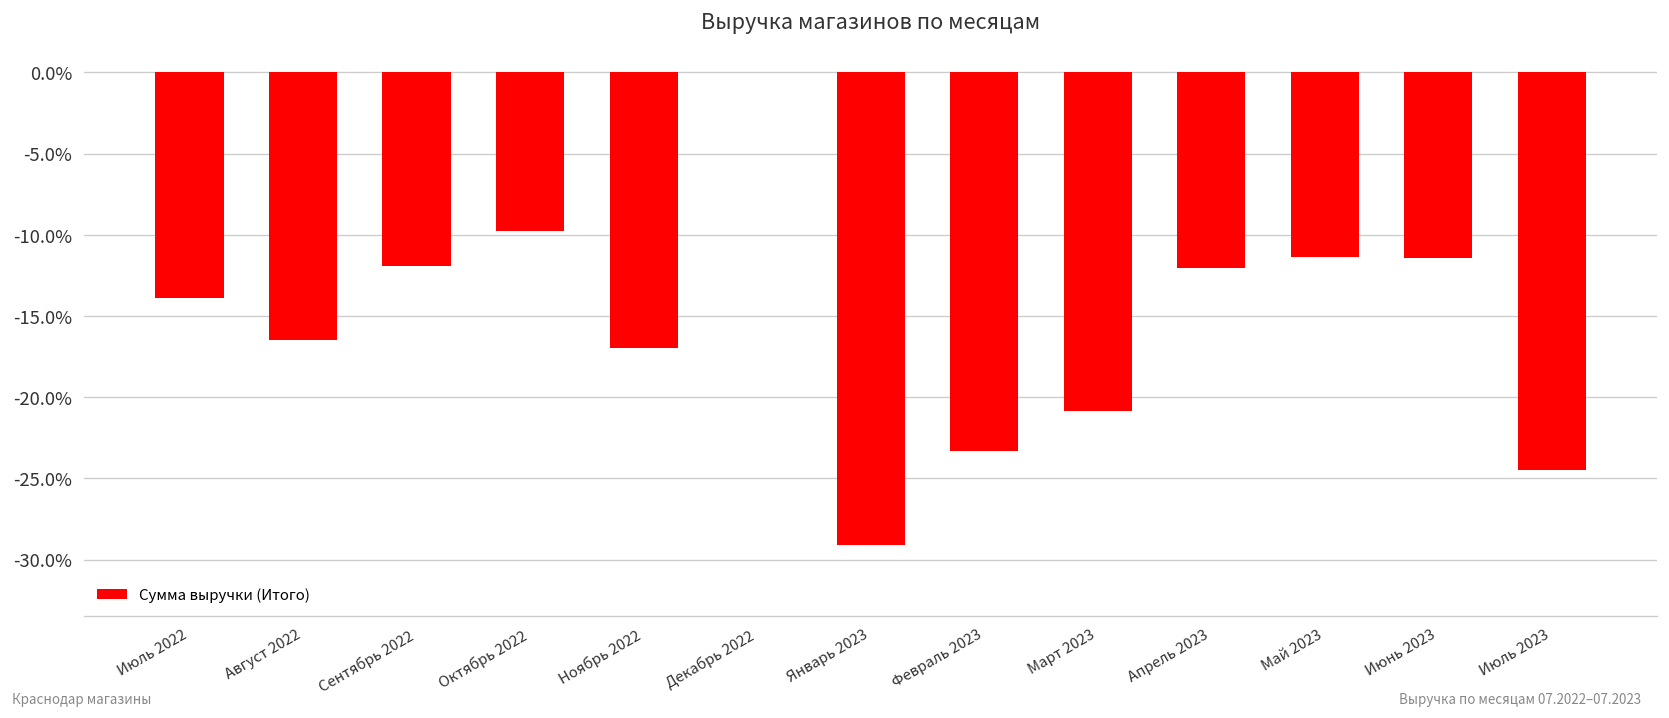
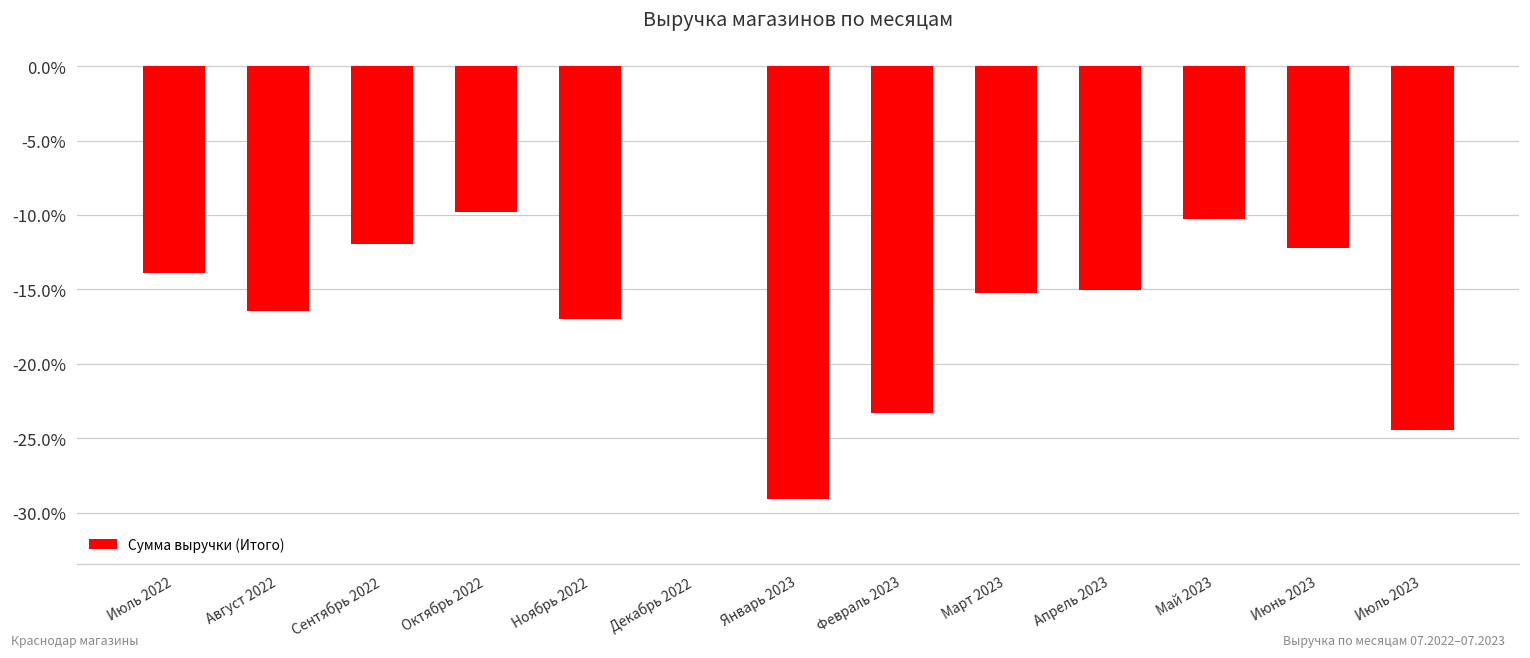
Март 2023: -20.8% -> -15.2%
Апрель 2023: -12.0% -> -15.1%
Май 2023: -11.4% -> -10.3%
Июнь 2023: -11.4% -> -12.2%
